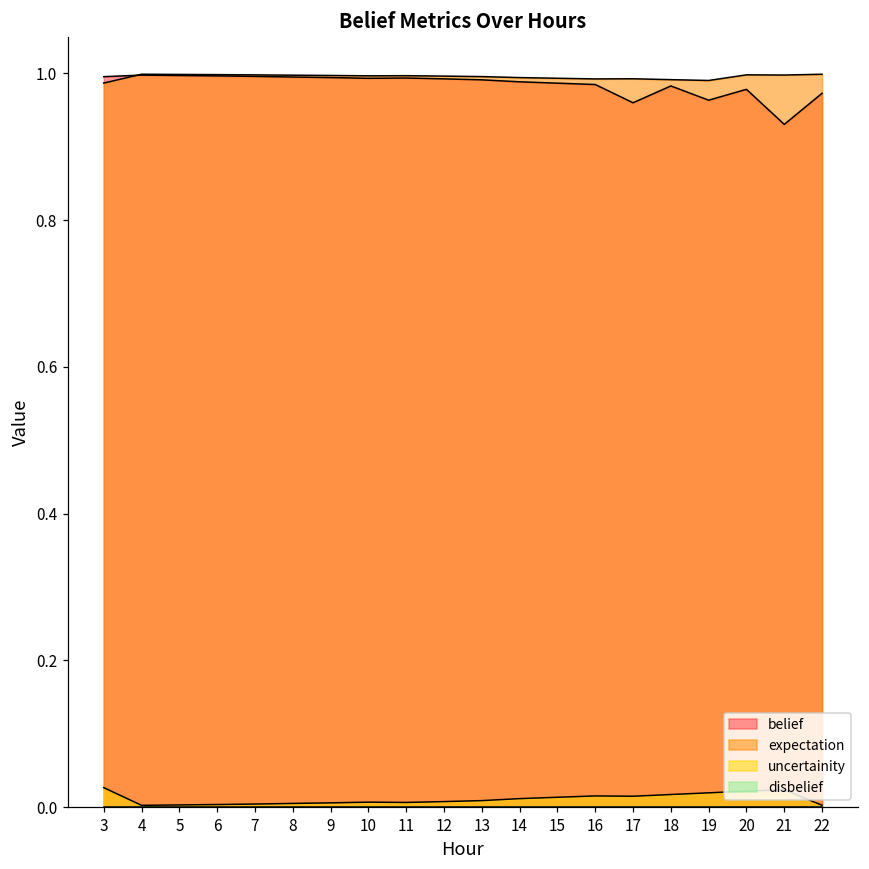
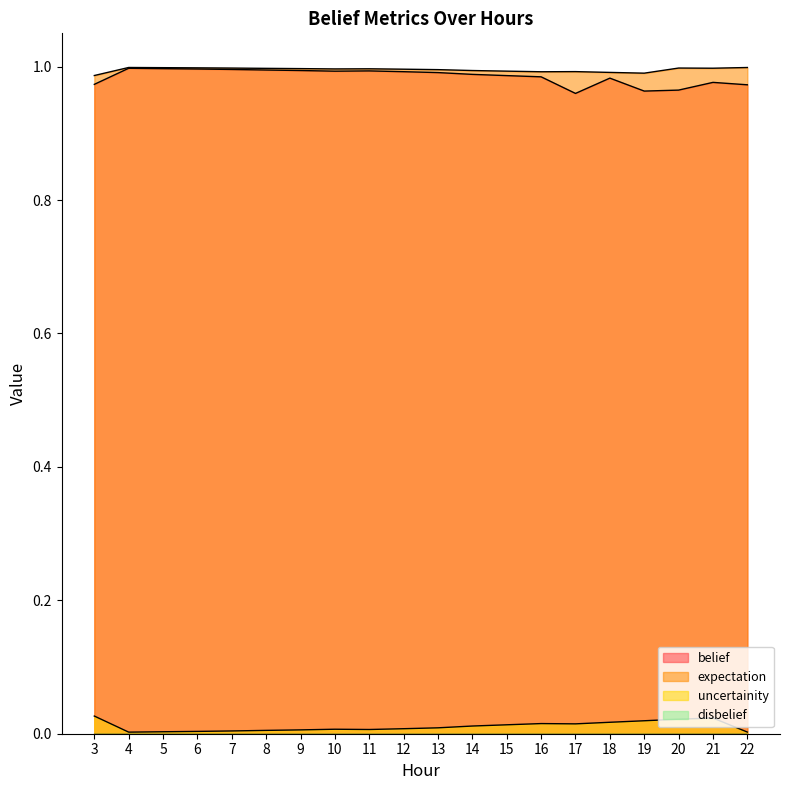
belief, 3: 1.00 -> 0.97
belief, 20: 0.98 -> 0.96
belief, 21: 0.93 -> 0.98
